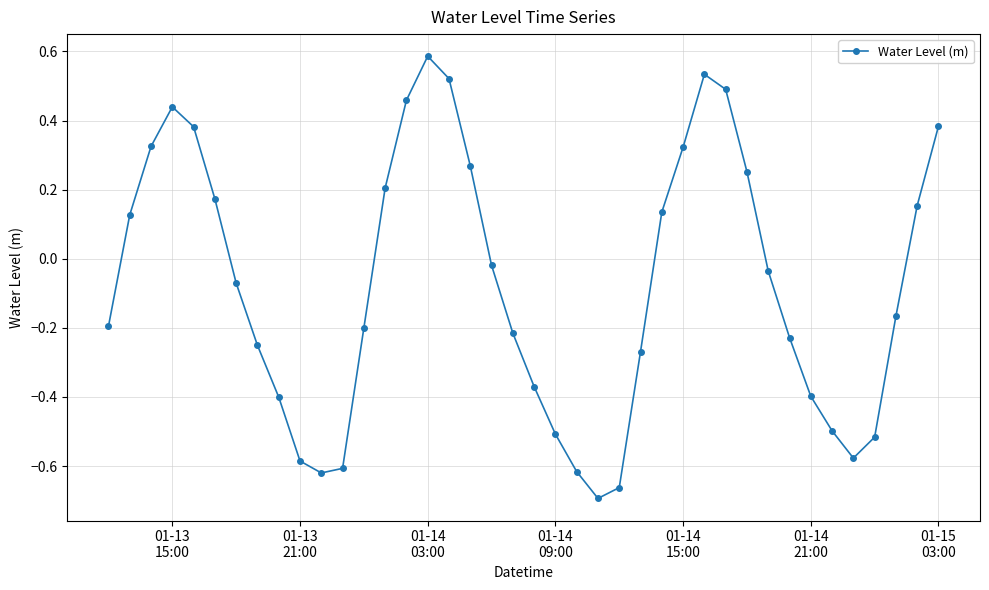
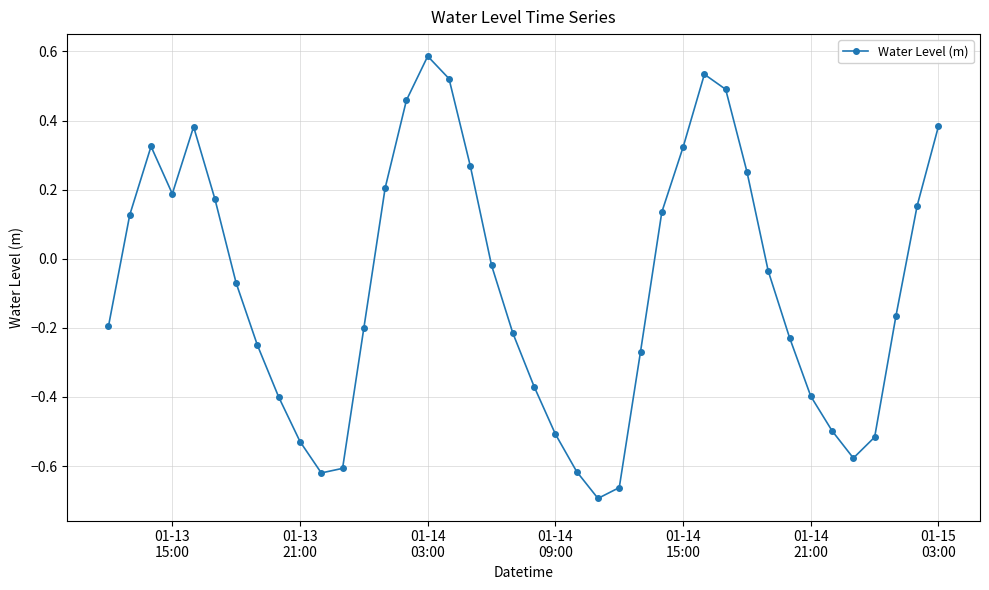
01-13 15:00: 0.44 -> 0.19
01-13 21:00: -0.59 -> -0.53
